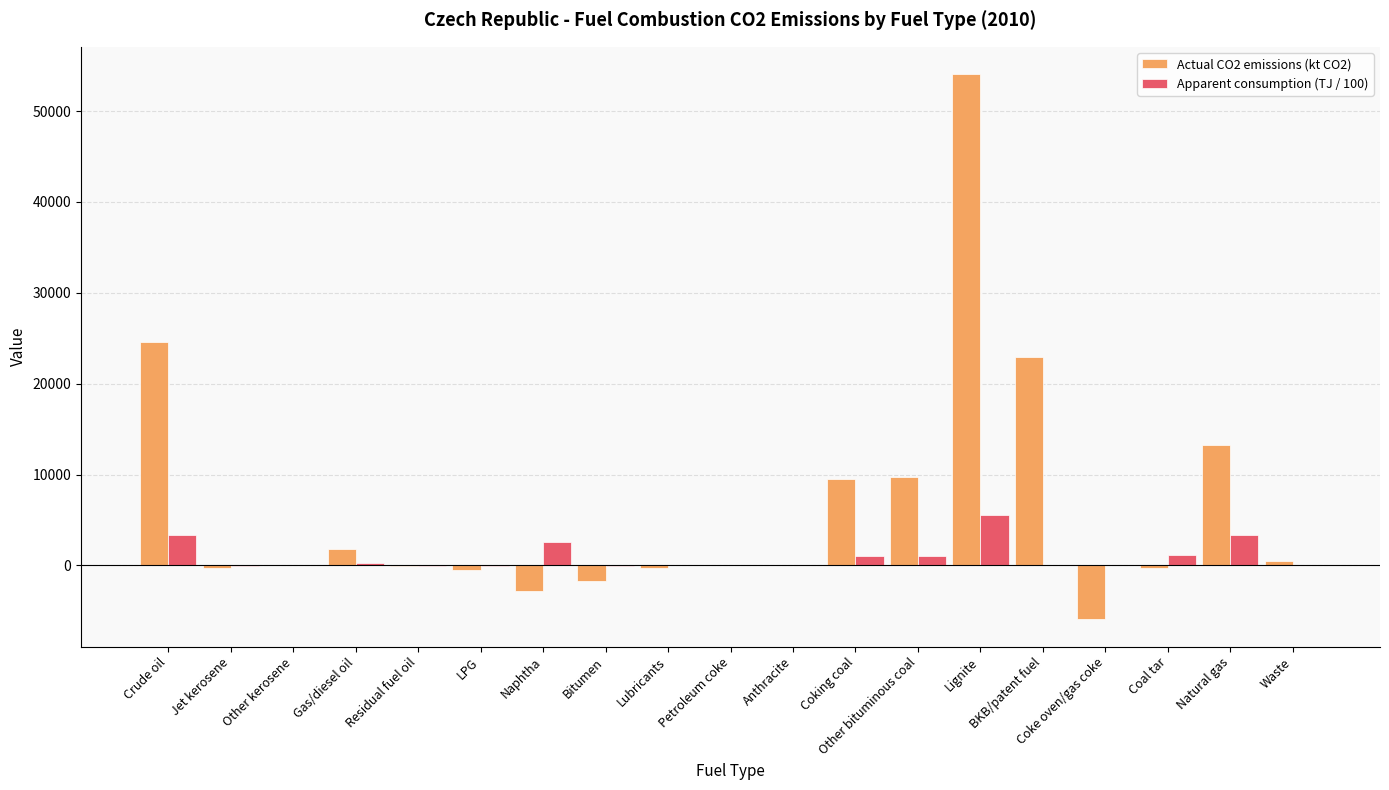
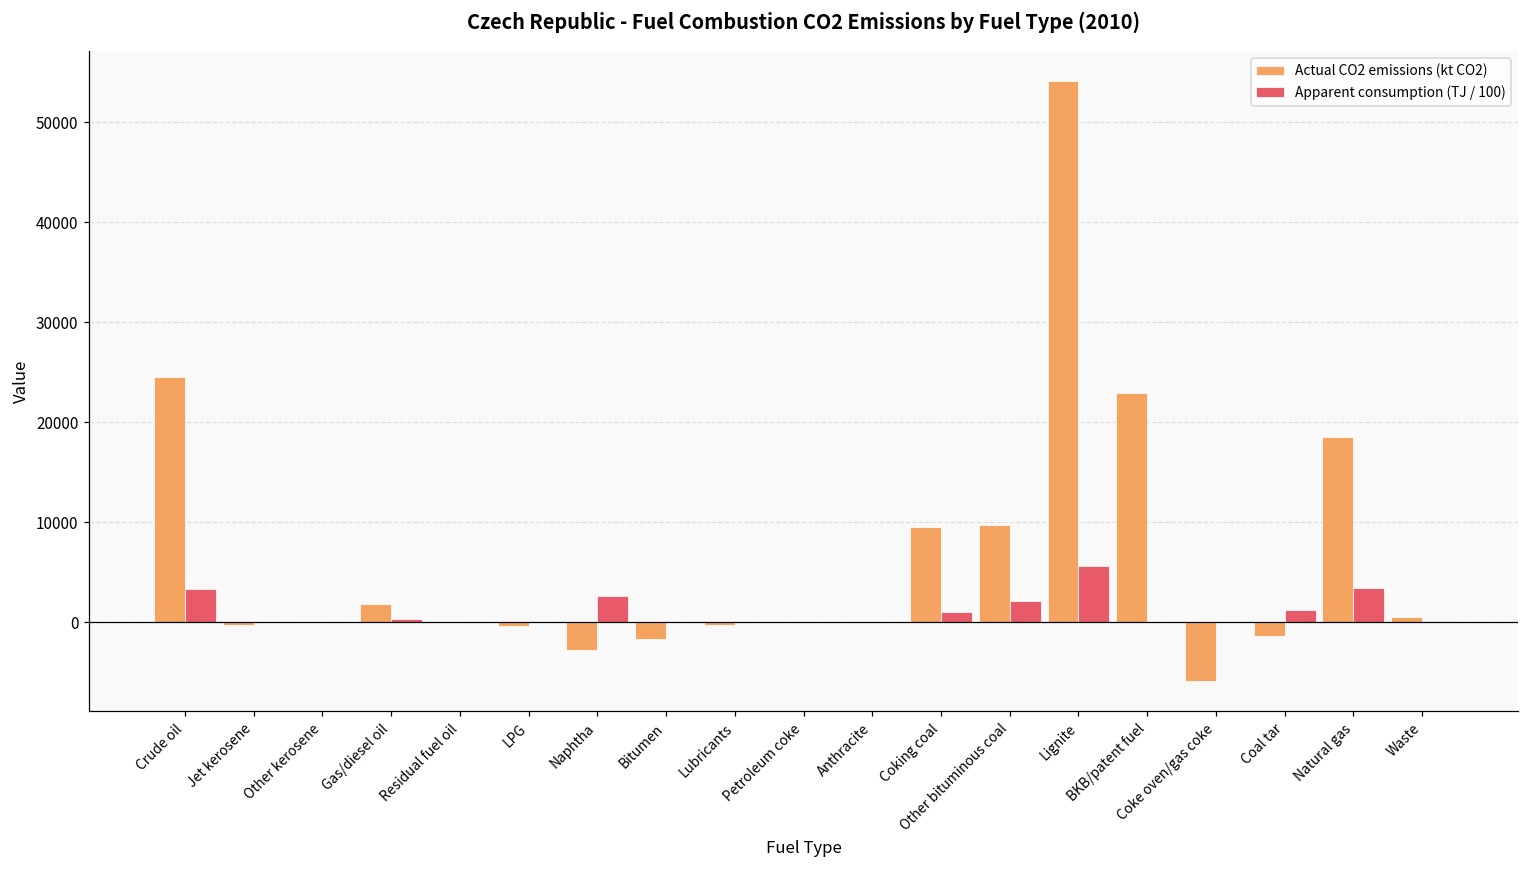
Apparent consumption (TJ / 100), Other bituminous coal: 1000 -> 2000
Actual CO2 emissions (kt CO2), Coal tar: 0 -> -1000
Actual CO2 emissions (kt CO2), Natural gas: 13000 -> 19000
